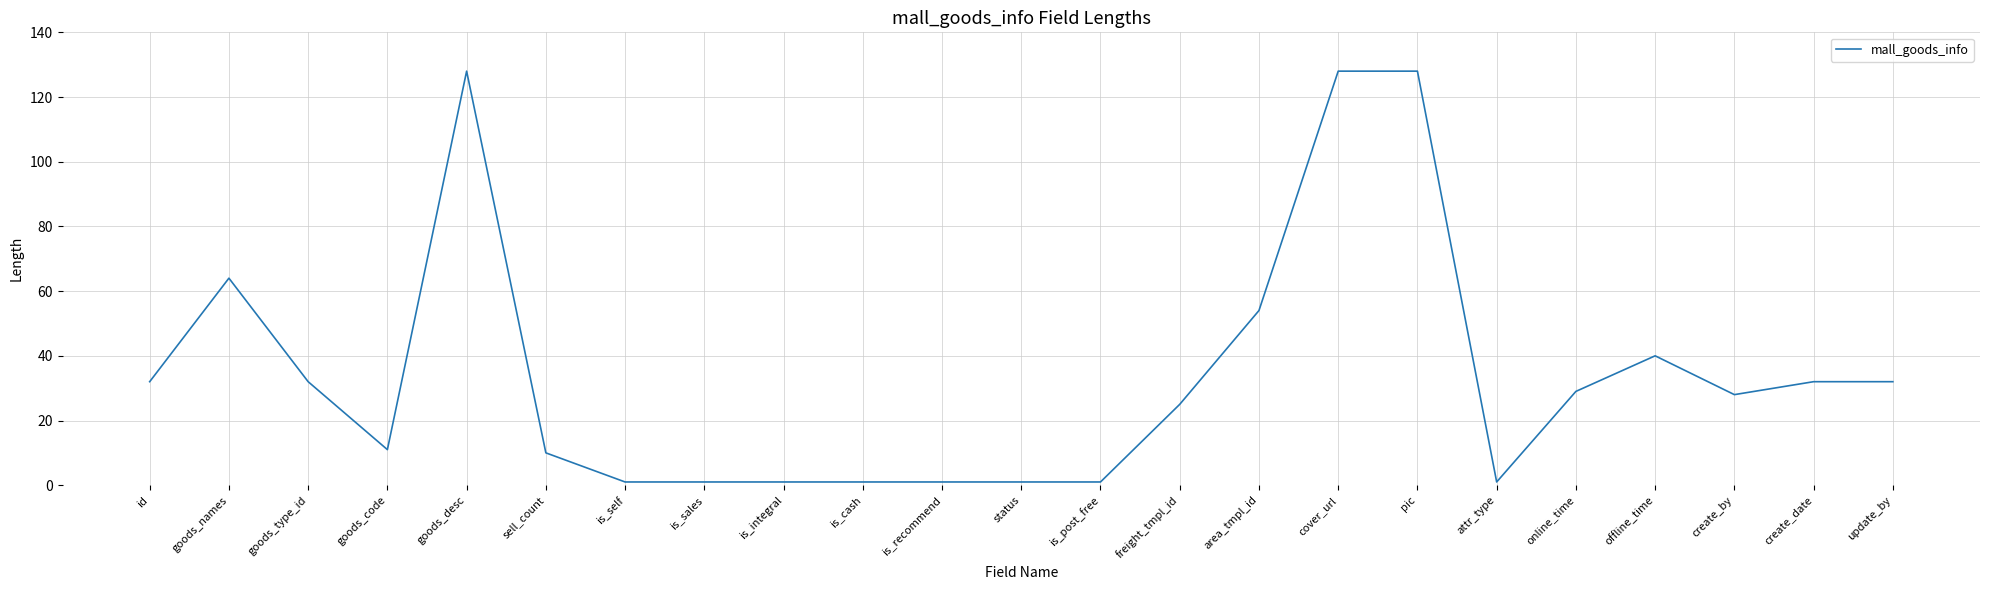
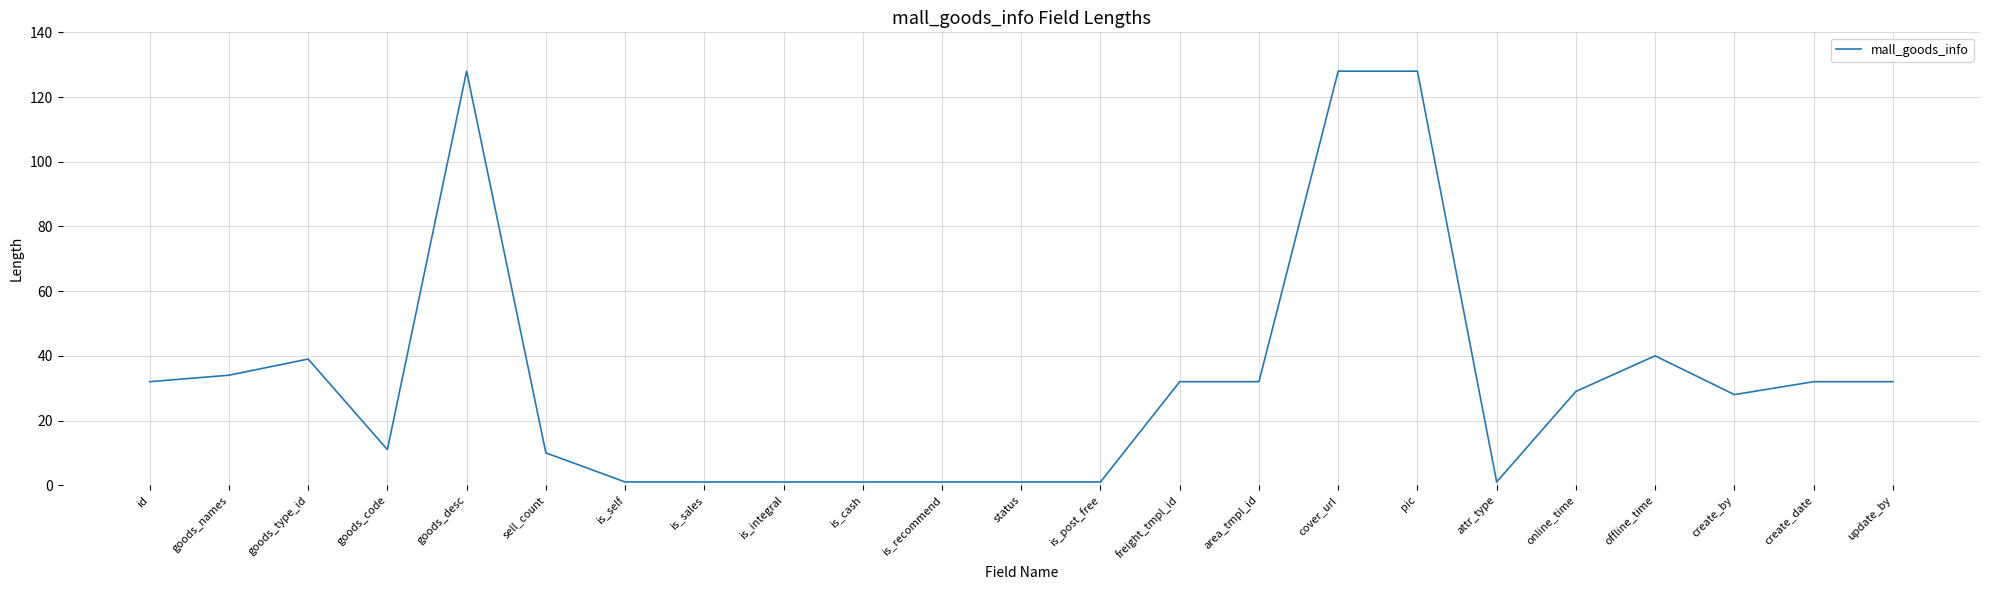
goods_names: 64 -> 34
goods_type_id: 32 -> 39
freight_tmpl_id: 25 -> 32
area_tmpl_id: 54 -> 32
